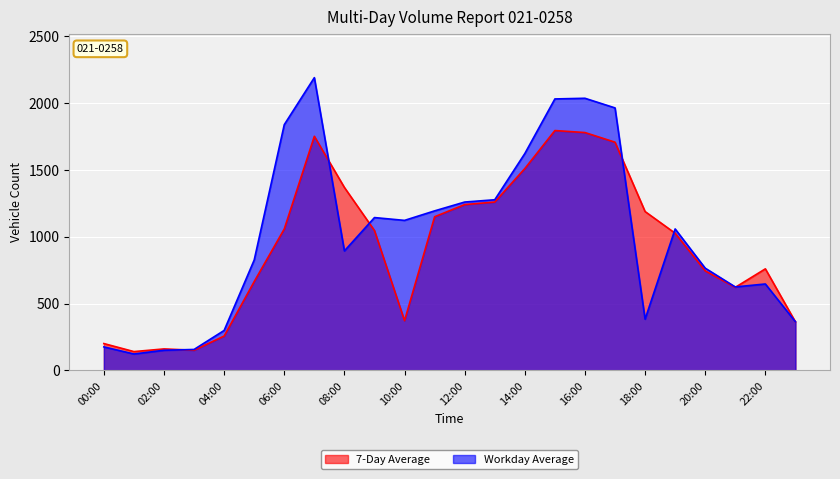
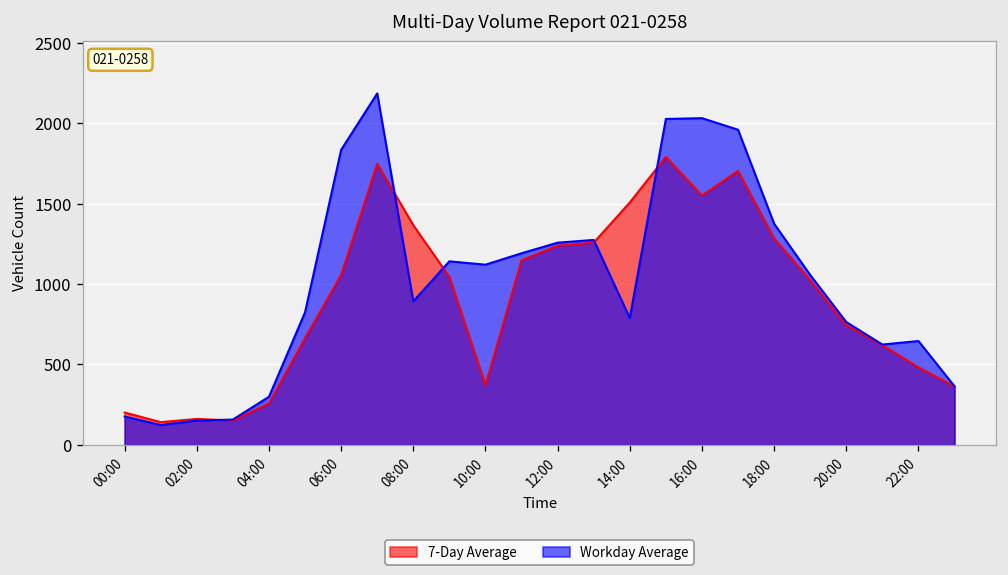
Workday Average, 14:00: 1620 -> 790
7-Day Average, 16:00: 1780 -> 1550
7-Day Average, 18:00: 1190 -> 1290
Workday Average, 18:00: 380 -> 1380
7-Day Average, 22:00: 760 -> 480
